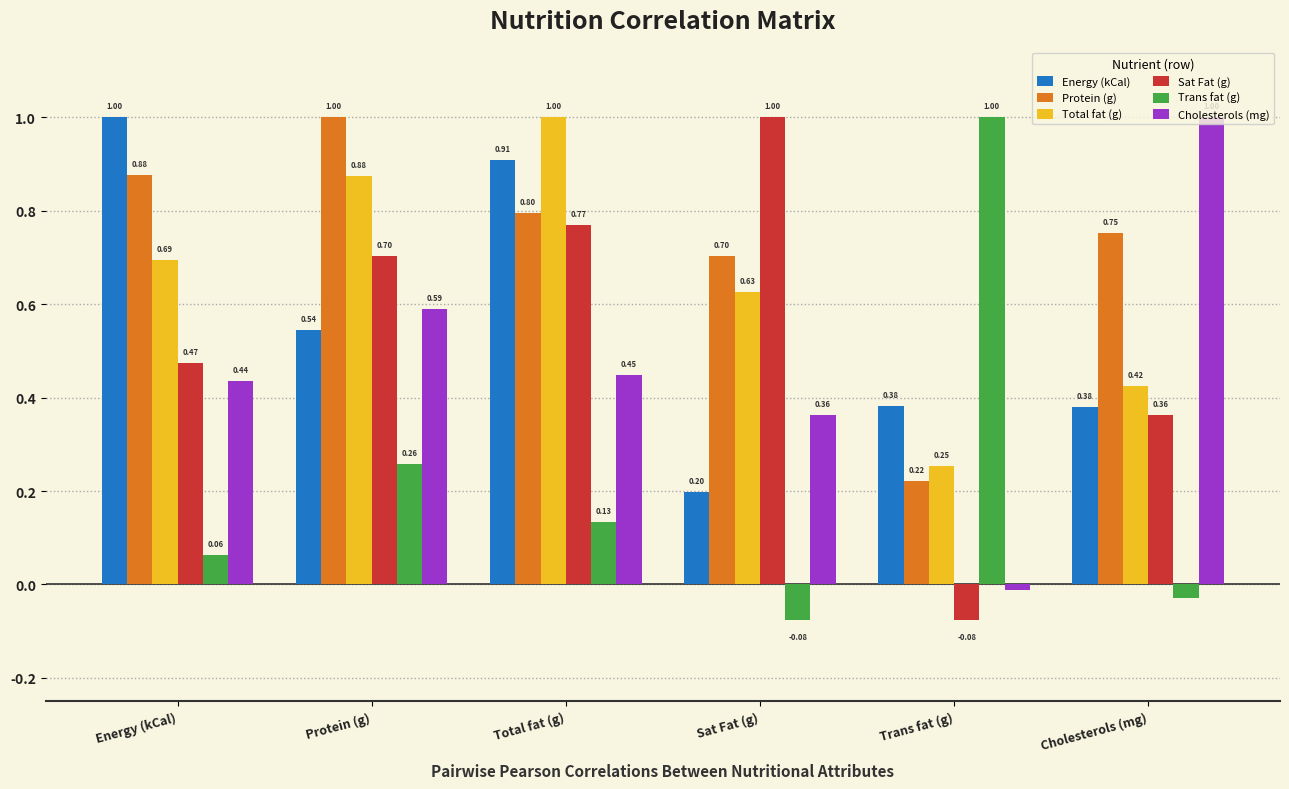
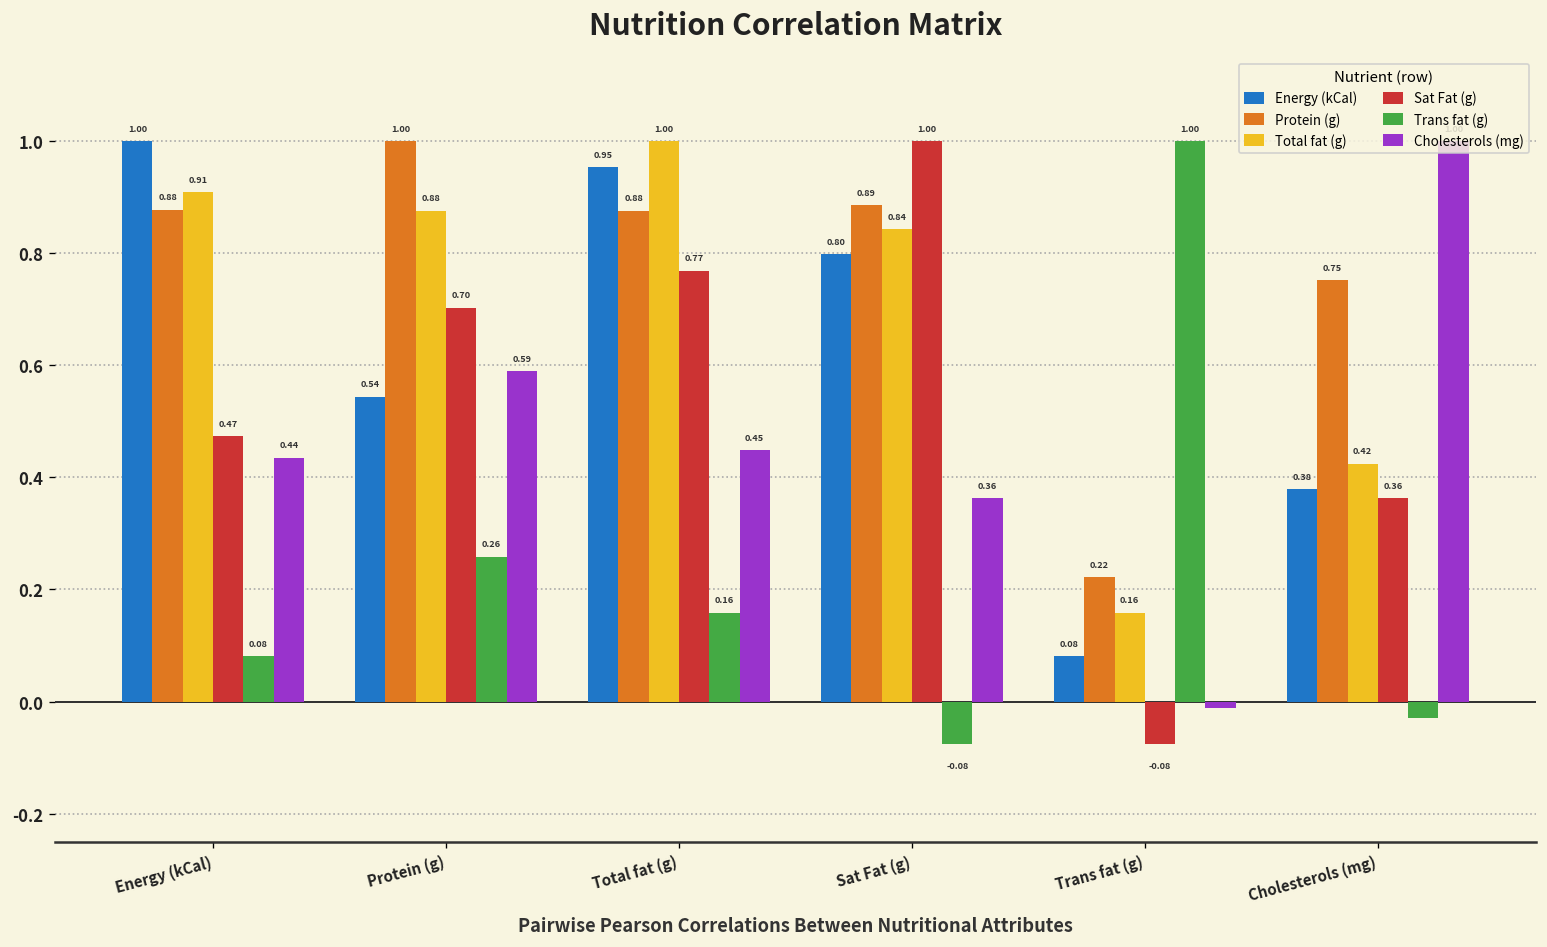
Total fat (g), Energy (kCal): 0.69 -> 0.91
Trans fat (g), Energy (kCal): 0.06 -> 0.08
Energy (kCal), Total fat (g): 0.91 -> 0.95
Protein (g), Total fat (g): 0.80 -> 0.88
Trans fat (g), Total fat (g): 0.13 -> 0.16
Energy (kCal), Sat Fat (g): 0.20 -> 0.80
Protein (g), Sat Fat (g): 0.70 -> 0.89
Total fat (g), Sat Fat (g): 0.63 -> 0.84
Energy (kCal), Trans fat (g): 0.38 -> 0.08
Total fat (g), Trans fat (g): 0.25 -> 0.16
